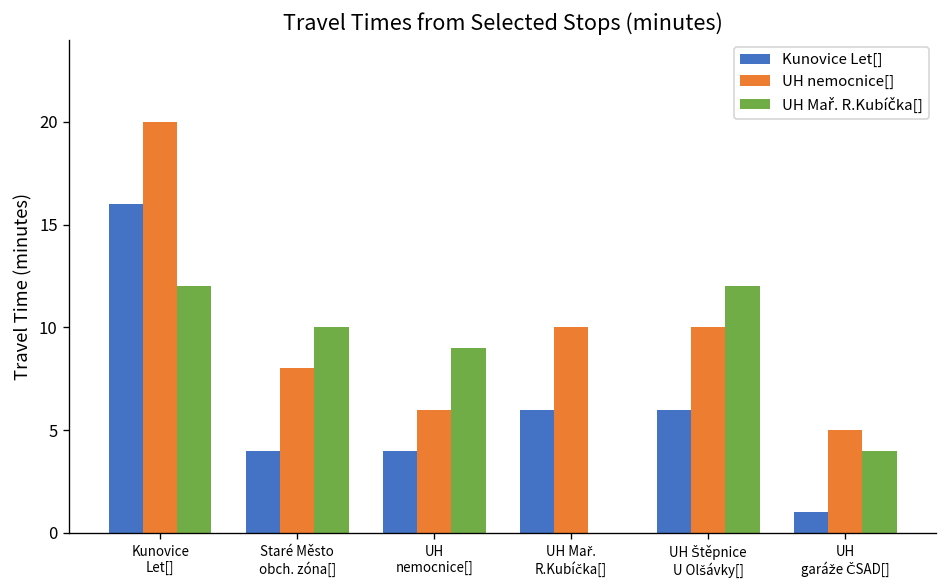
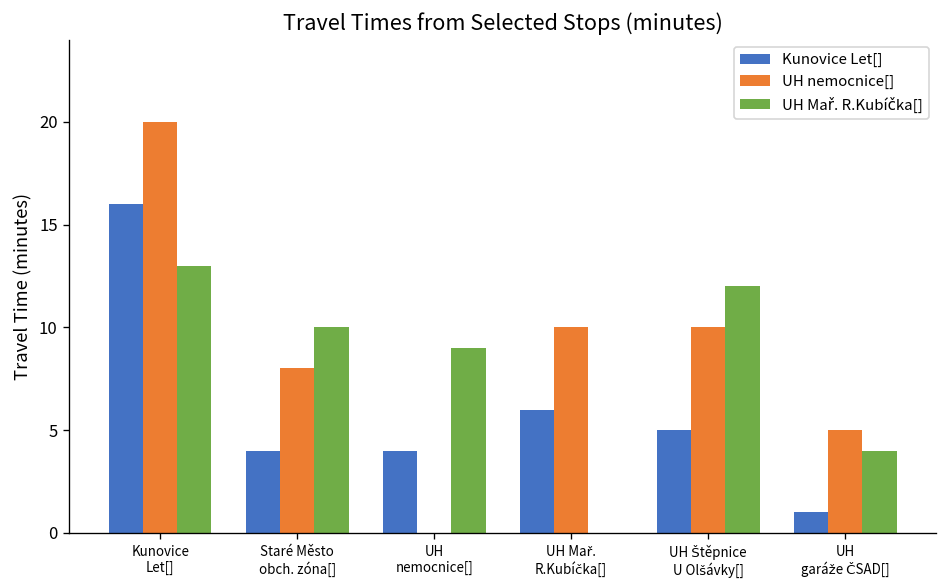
UH Mař. R.Kubíčka[], Kunovice Let[]: 12 -> 13
UH nemocnice[], UH nemocnice[]: 6 -> 0
Kunovice Let[], UH Štěpnice U Olšávky[]: 6 -> 5
